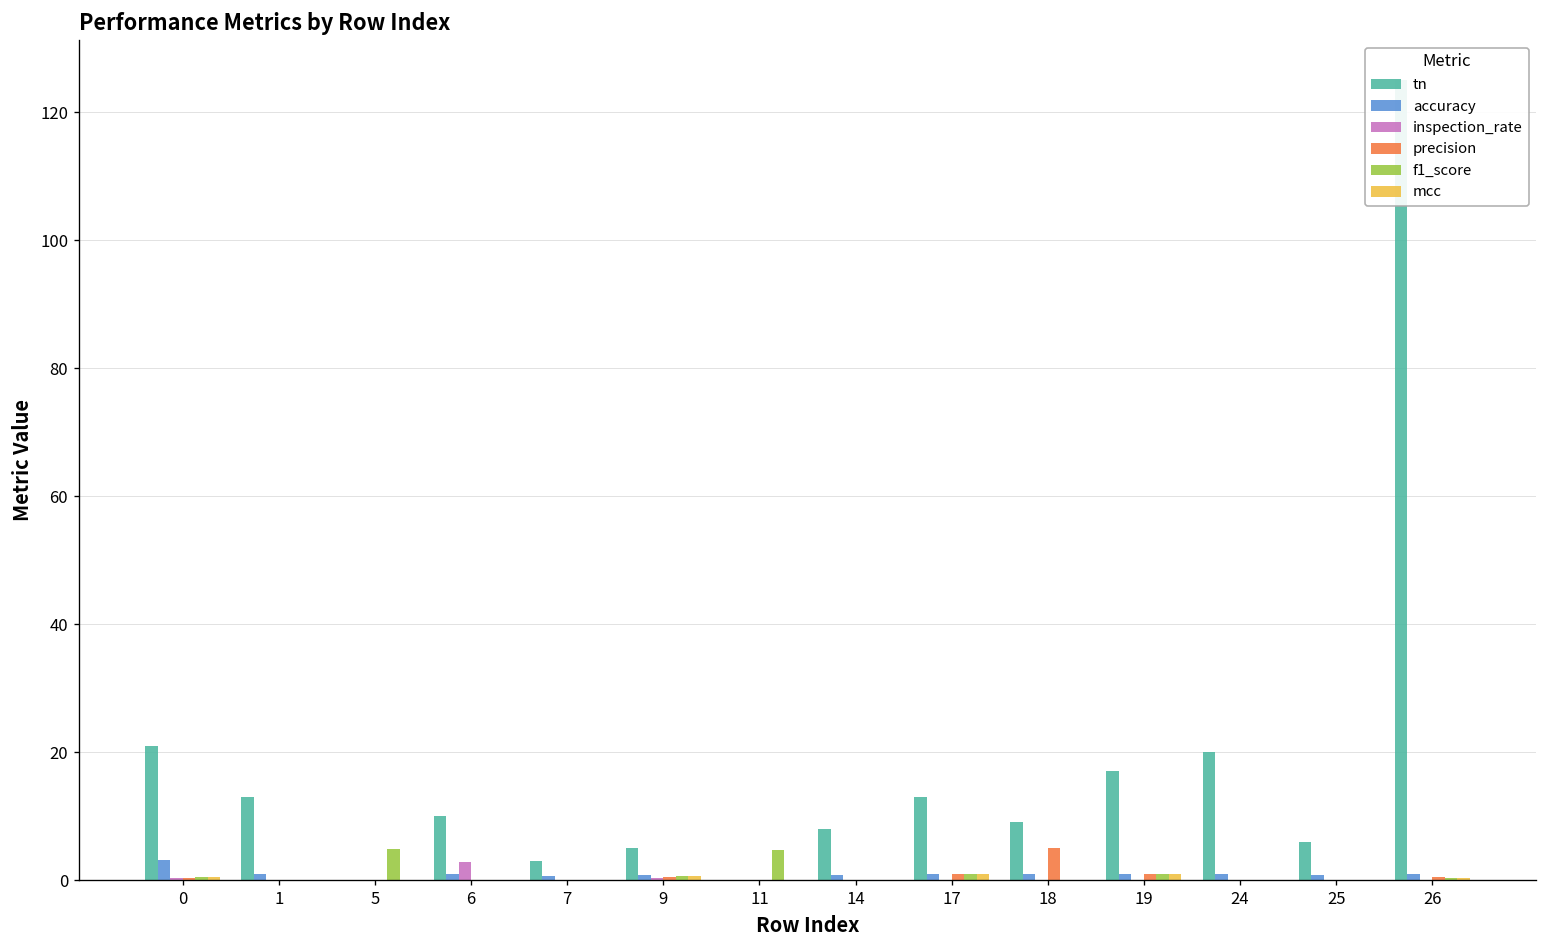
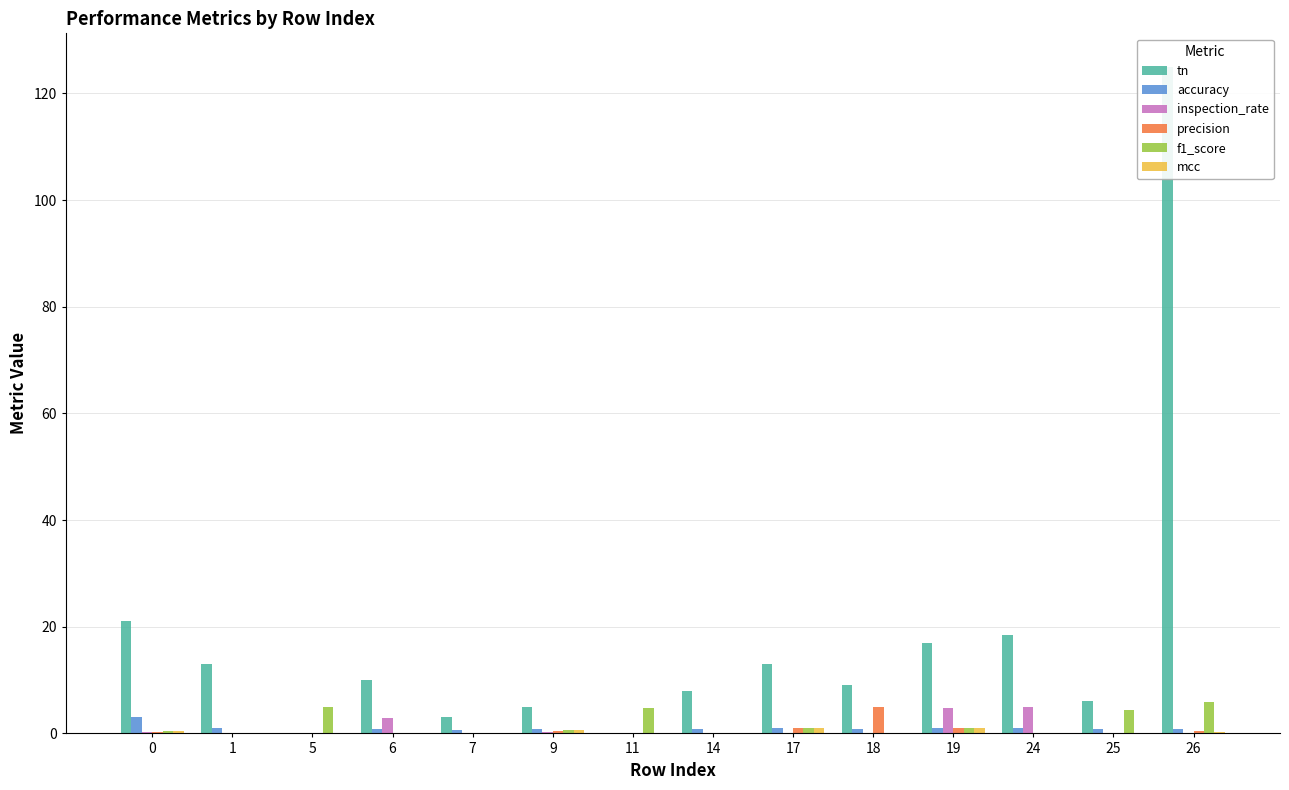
inspection_rate, 19: 0 -> 5
tn, 24: 20 -> 19
inspection_rate, 24: 0 -> 5
f1_score, 25: 0 -> 4
f1_score, 26: 0 -> 6
